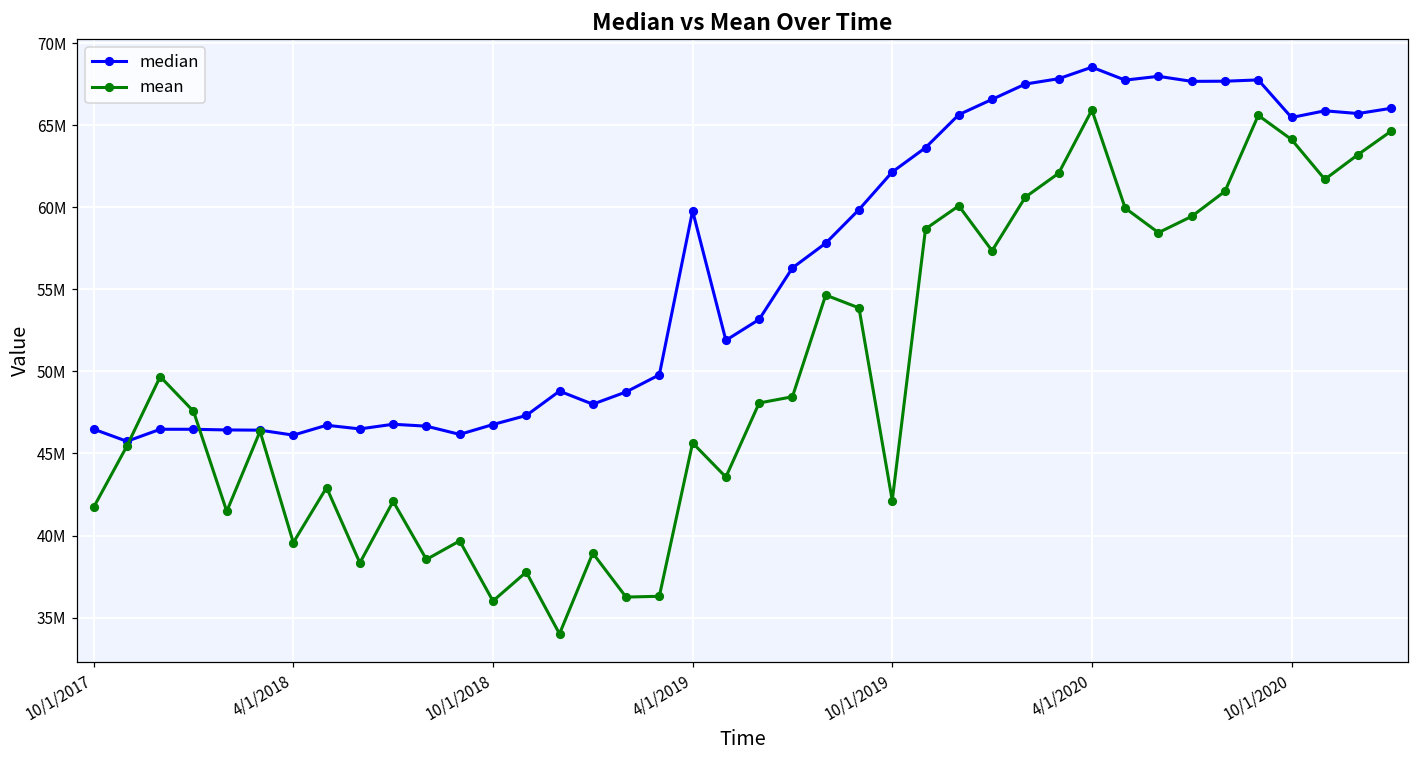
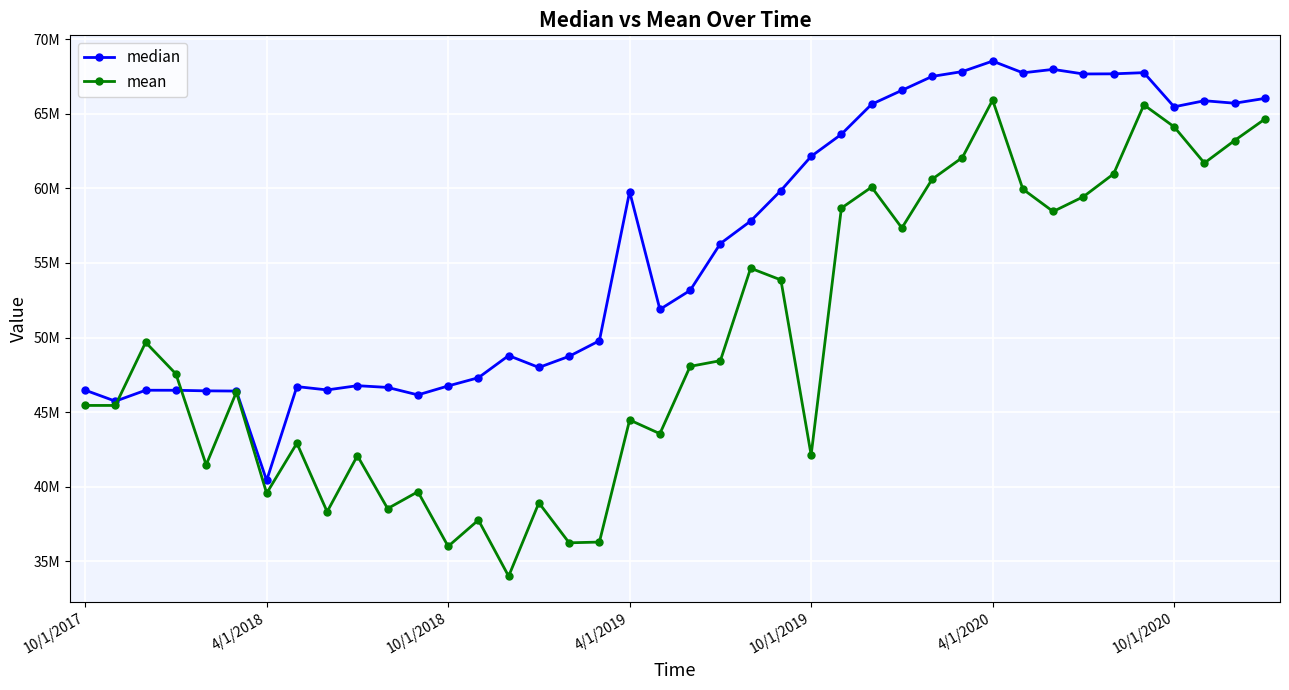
mean, 10/1/2017: 41700000 -> 45500000
median, 4/1/2018: 46100000 -> 40400000
mean, 4/1/2019: 45600000 -> 44500000
